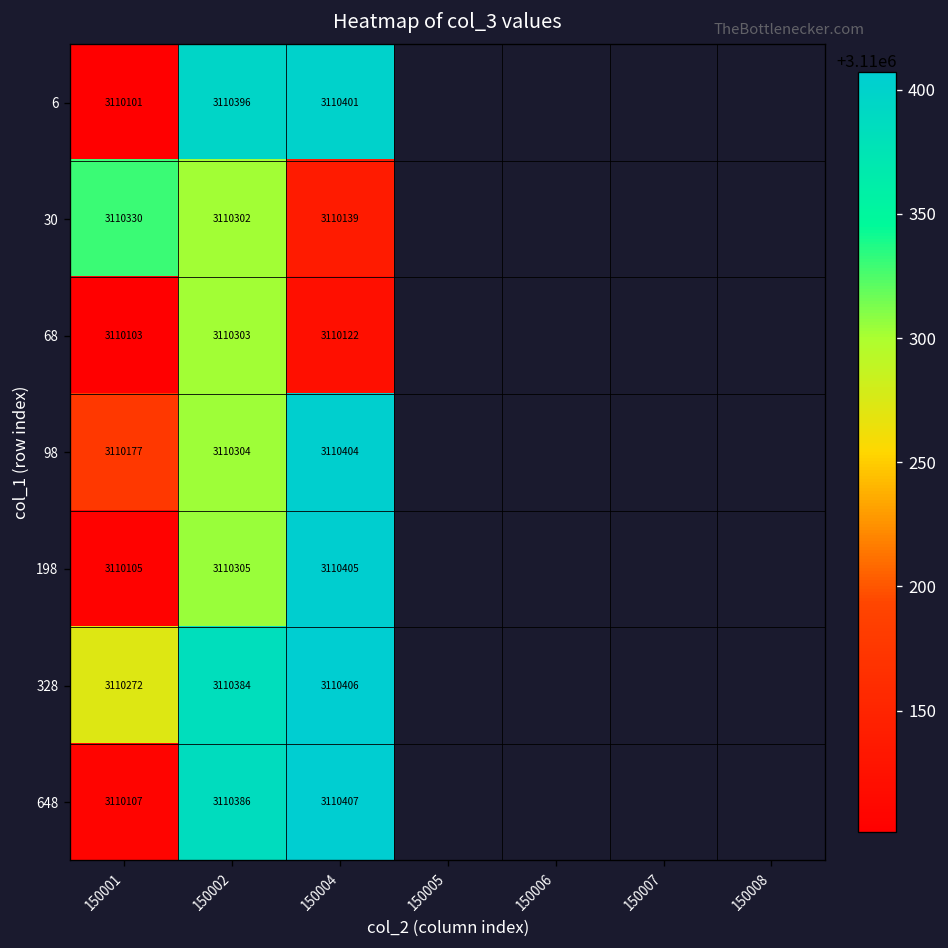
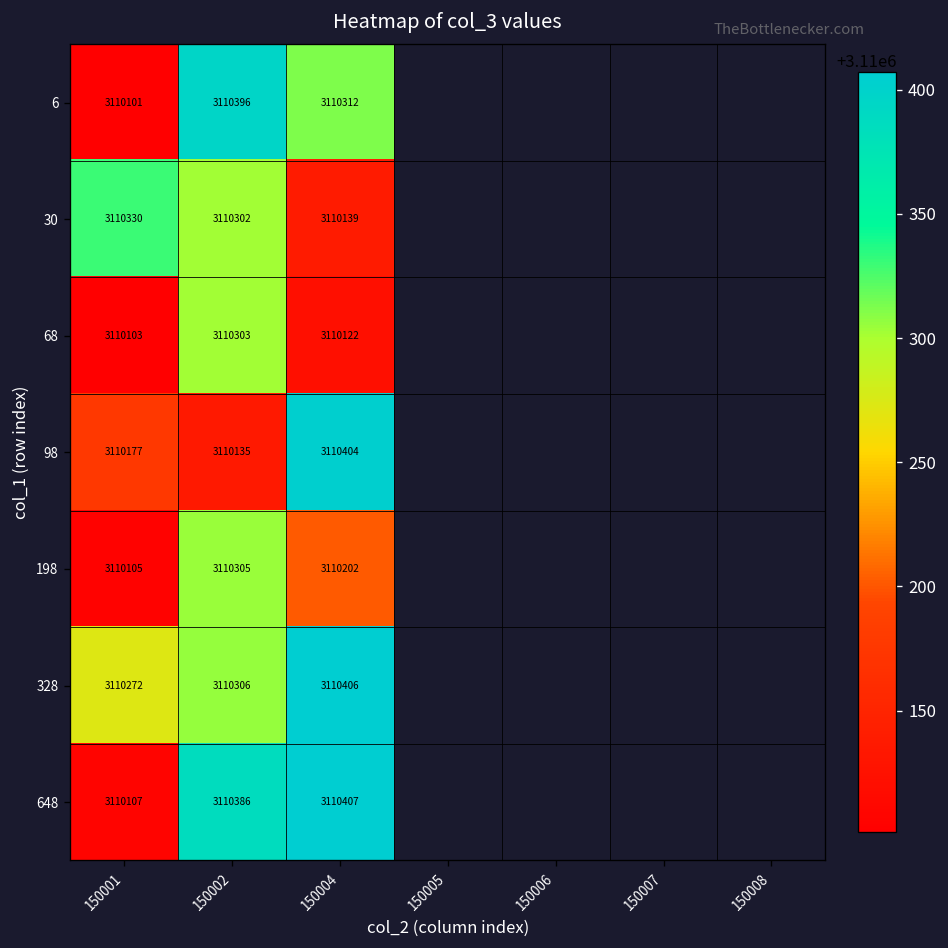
6, 150004: 3110401 -> 3110312
98, 150002: 3110304 -> 3110135
198, 150004: 3110405 -> 3110202
328, 150002: 3110384 -> 3110306
